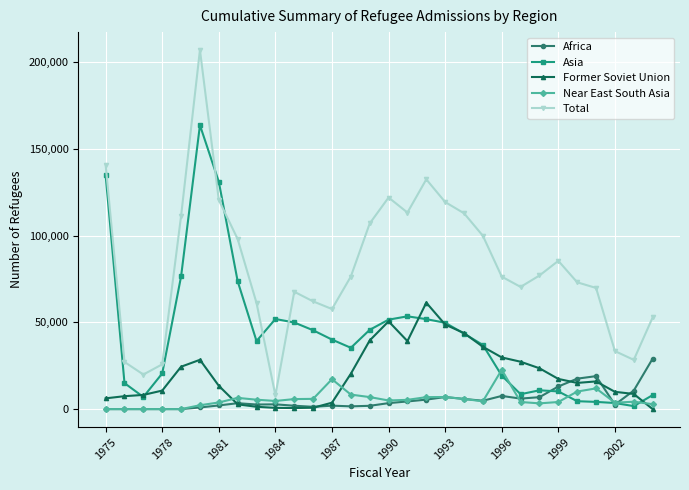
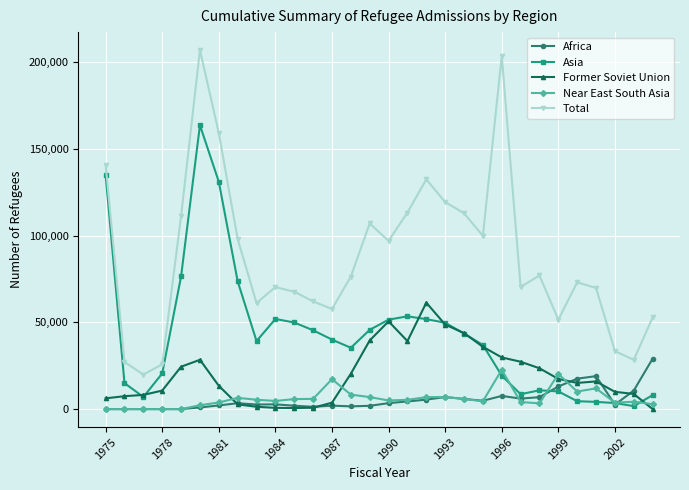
Total, 1981: 121,000 -> 159,000
Total, 1984: 8,000 -> 70,000
Total, 1990: 122,000 -> 97,000
Total, 1996: 76,000 -> 204,000
Near East South Asia, 1999: 4,000 -> 20,000
Total, 1999: 86,000 -> 52,000
